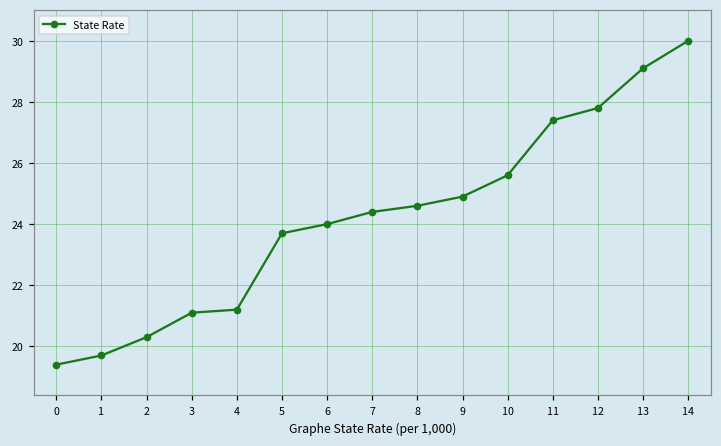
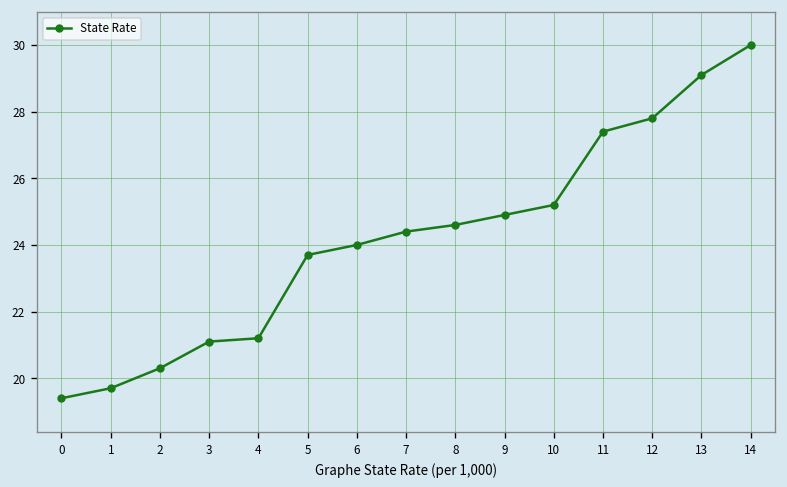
10: 25.6 -> 25.2
